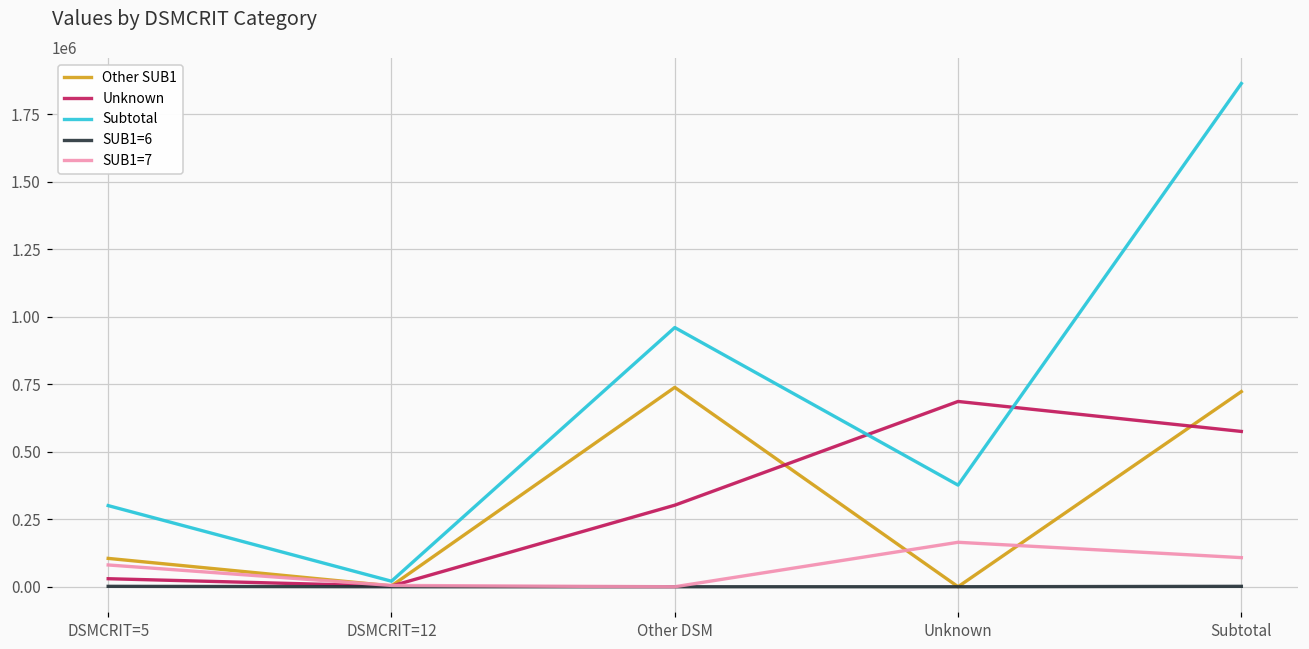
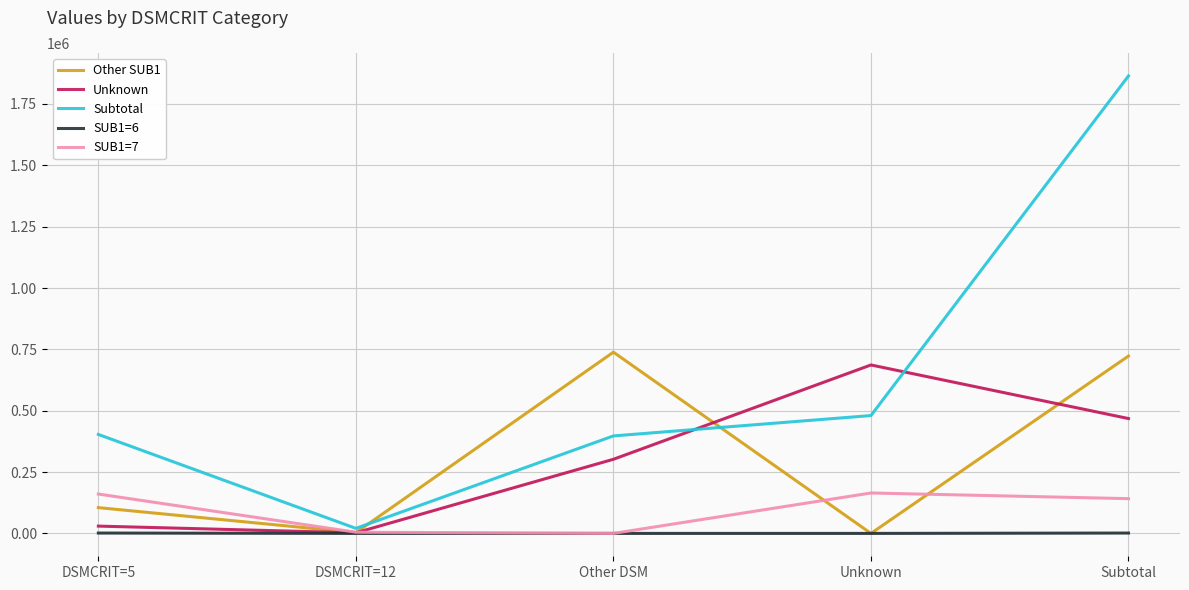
Subtotal, DSMCRIT=5: 300000 -> 400000
SUB1=7, DSMCRIT=5: 80000 -> 160000
Subtotal, Other DSM: 960000 -> 400000
Subtotal, Unknown: 380000 -> 480000
Unknown, Subtotal: 580000 -> 470000
SUB1=7, Subtotal: 110000 -> 140000
